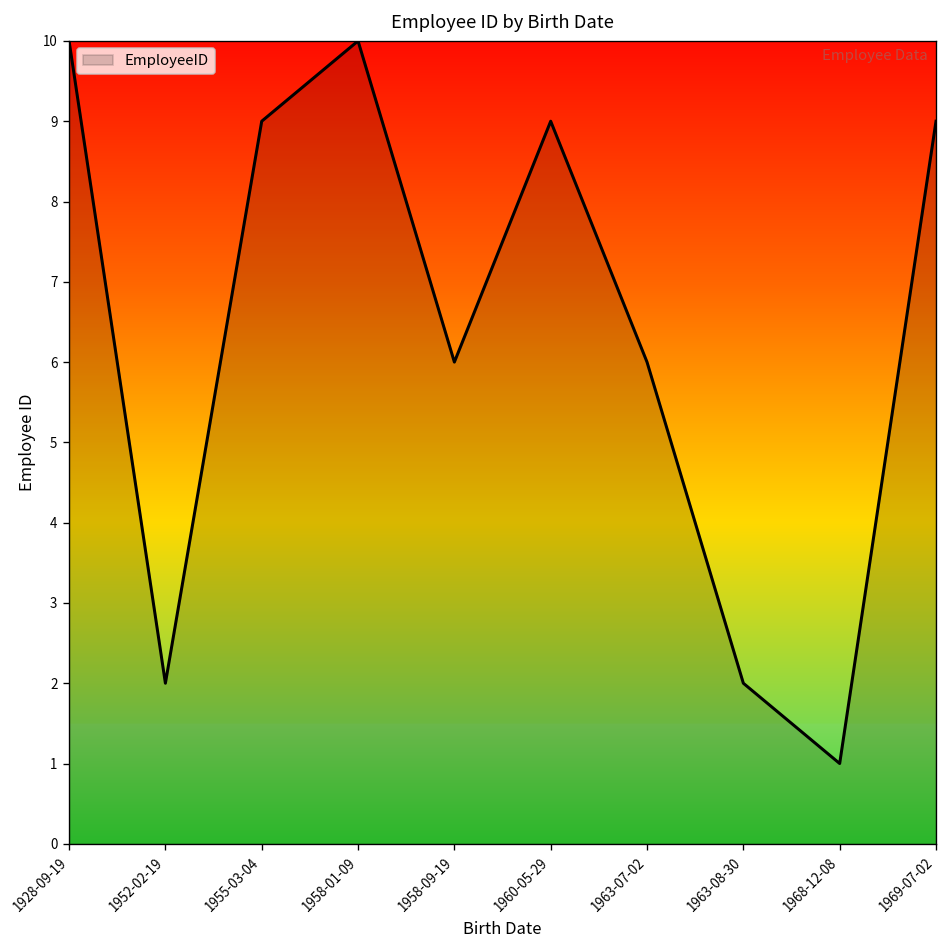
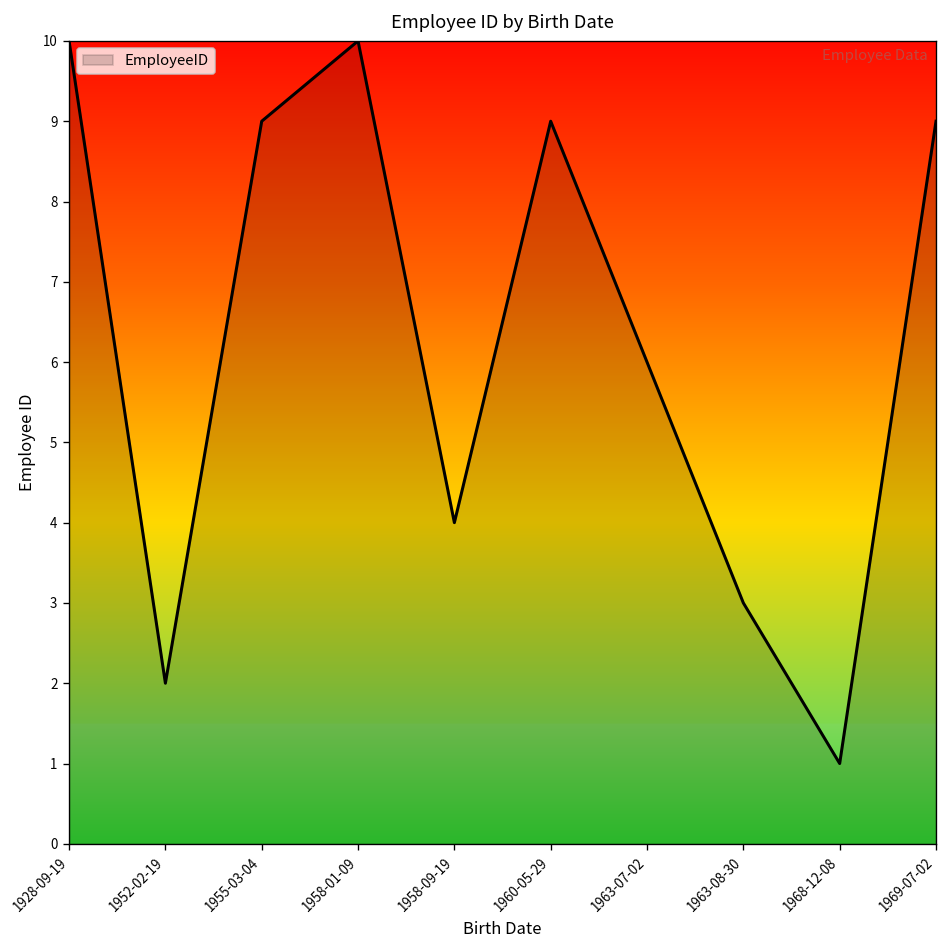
1958-09-19: 6 -> 4
1963-08-30: 2 -> 3
